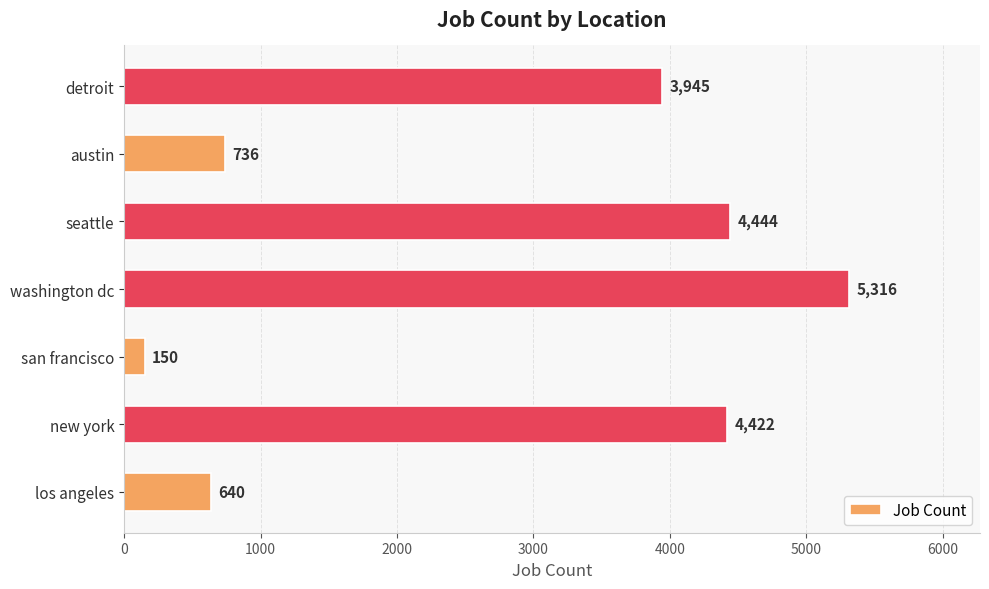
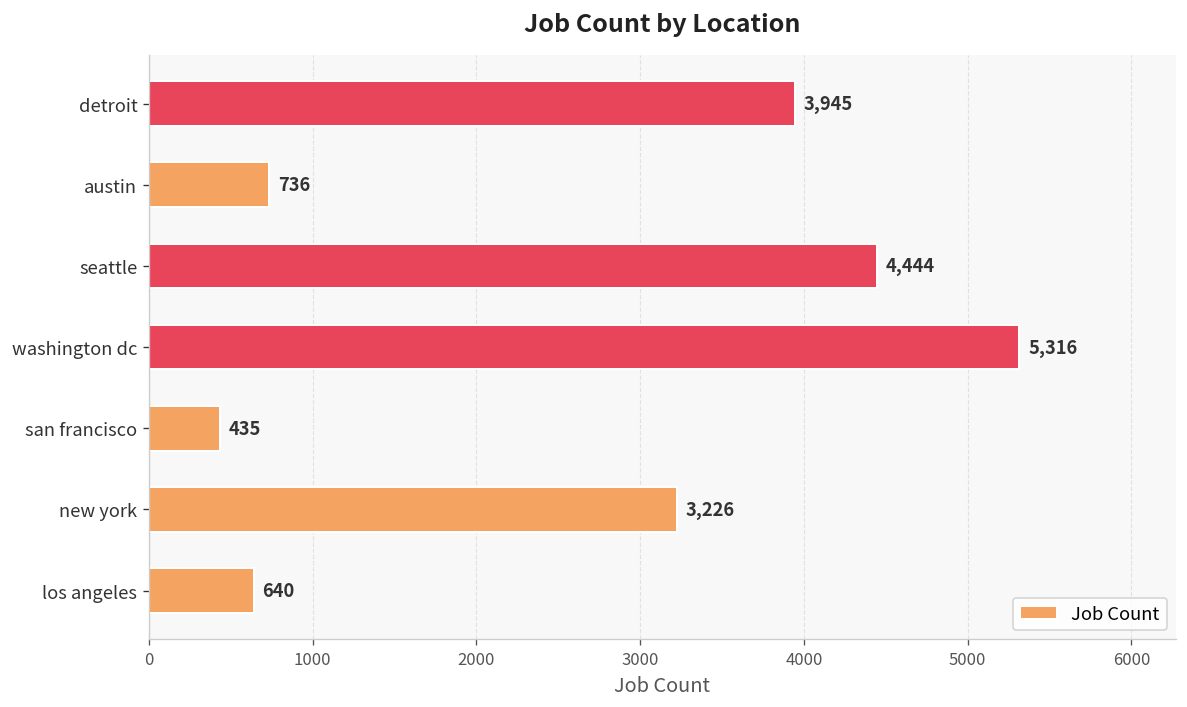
san francisco: 150 -> 435
new york: 4,422 -> 3,226
